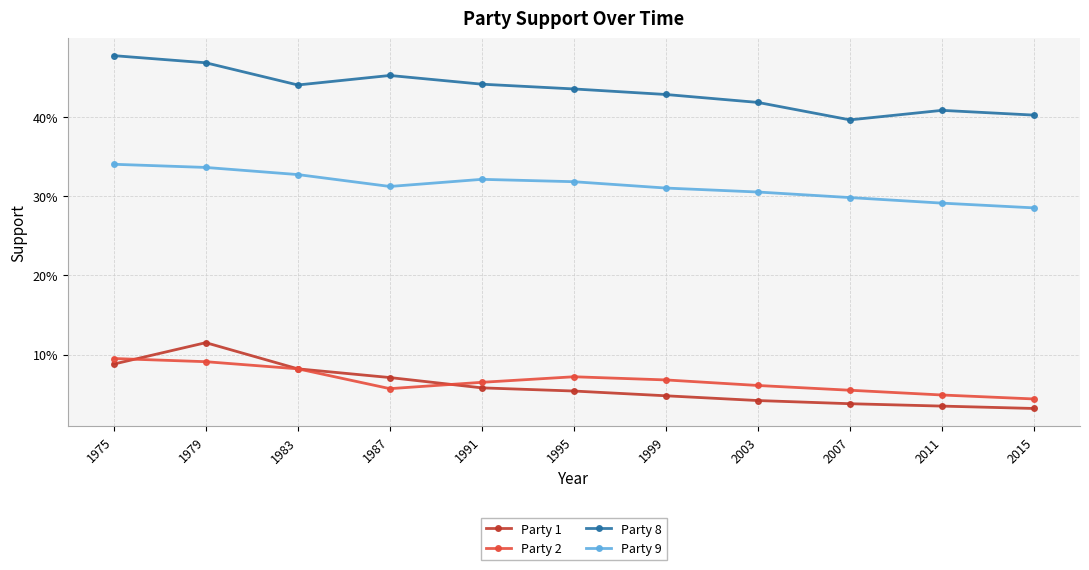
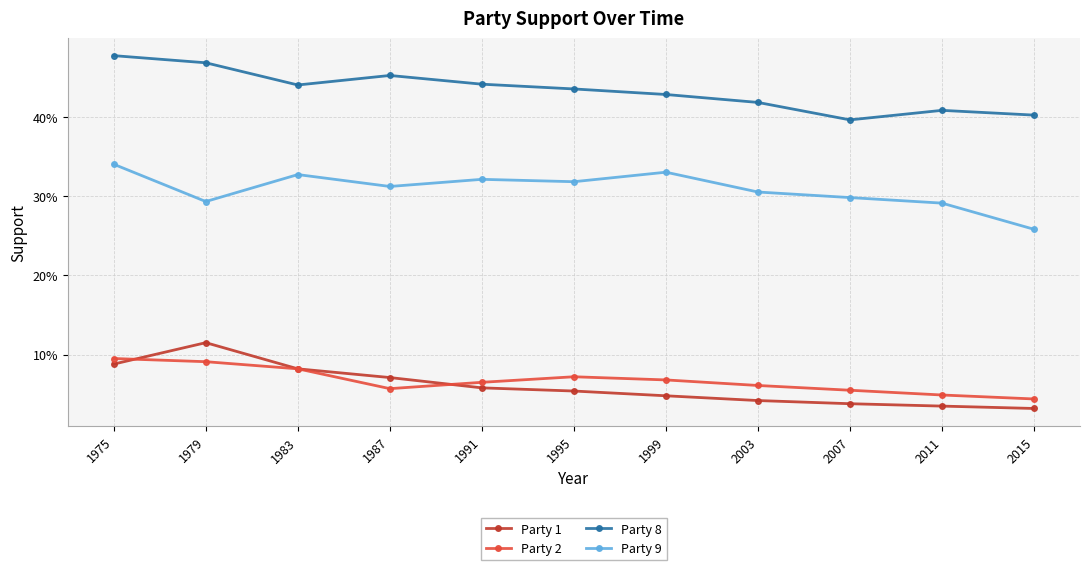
Party 9, 1979: 34% -> 29%
Party 9, 1999: 31% -> 33%
Party 9, 2015: 28% -> 26%
